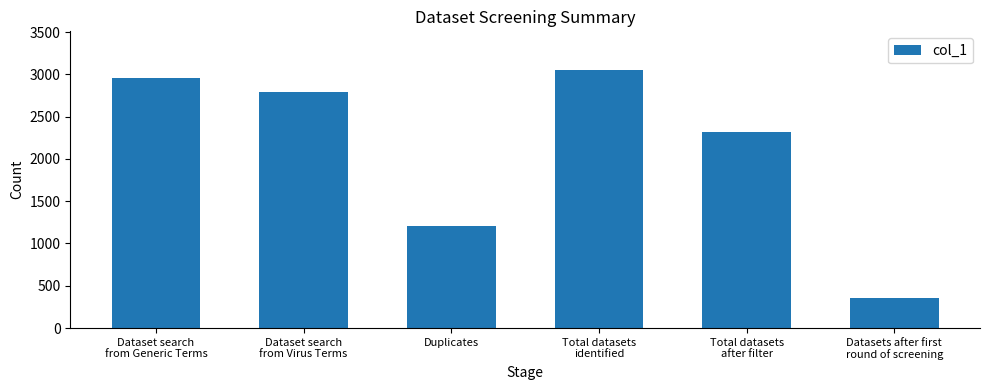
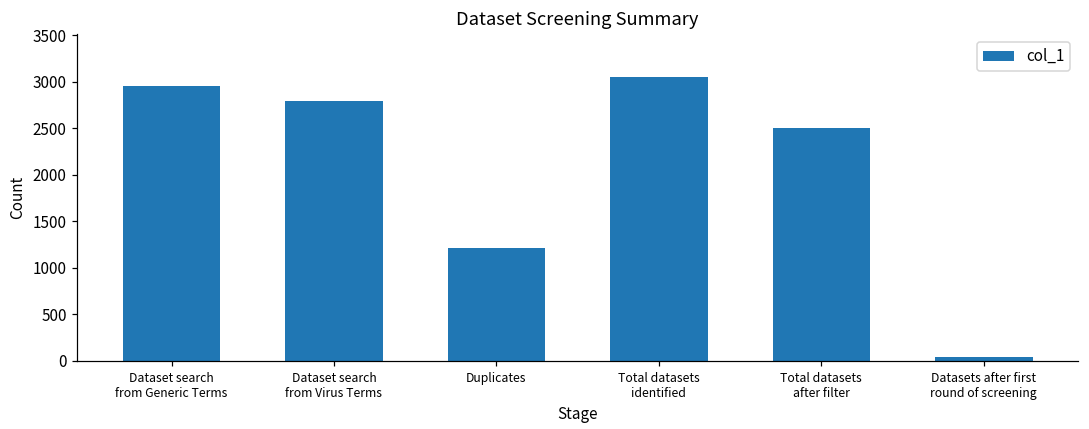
Total datasets after filter: 2300 -> 2500
Datasets after first round of screening: 400 -> 0
